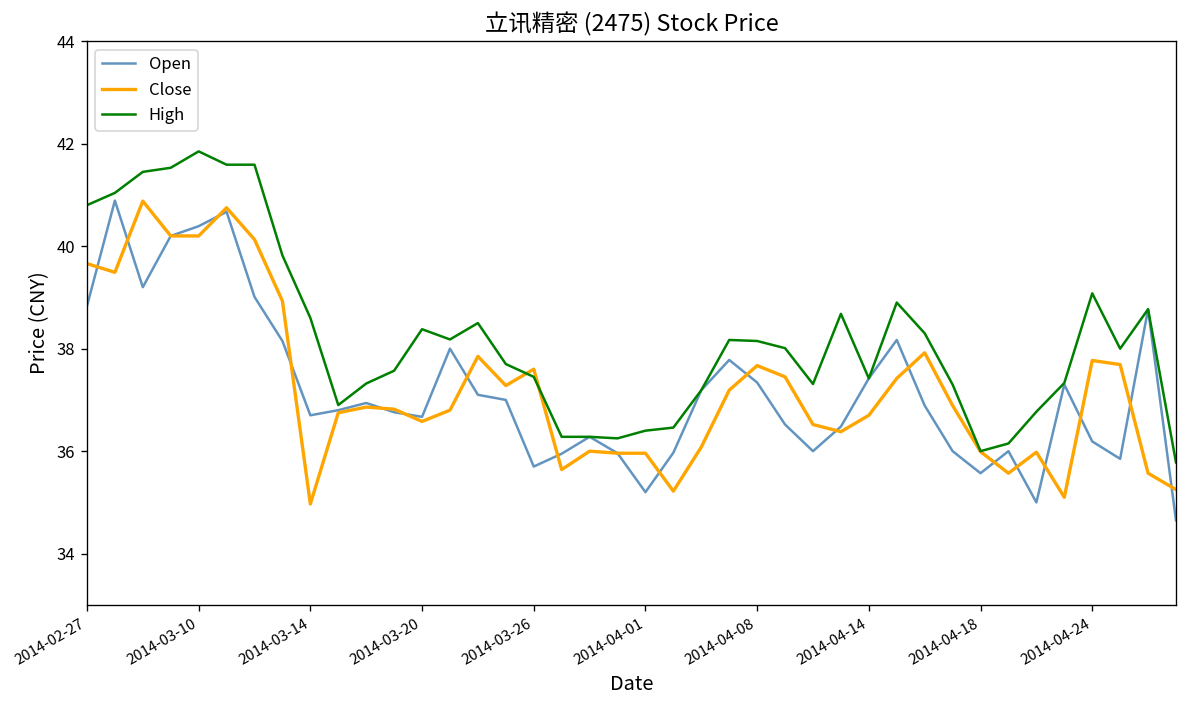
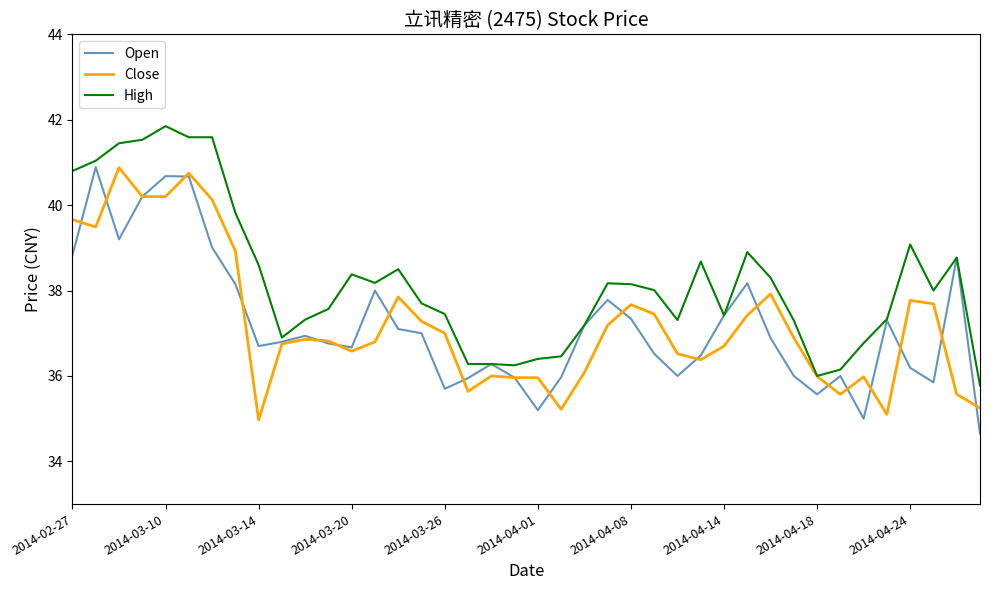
Open, 2014-03-10: 40.4 -> 40.7
Close, 2014-03-26: 37.6 -> 37.0
